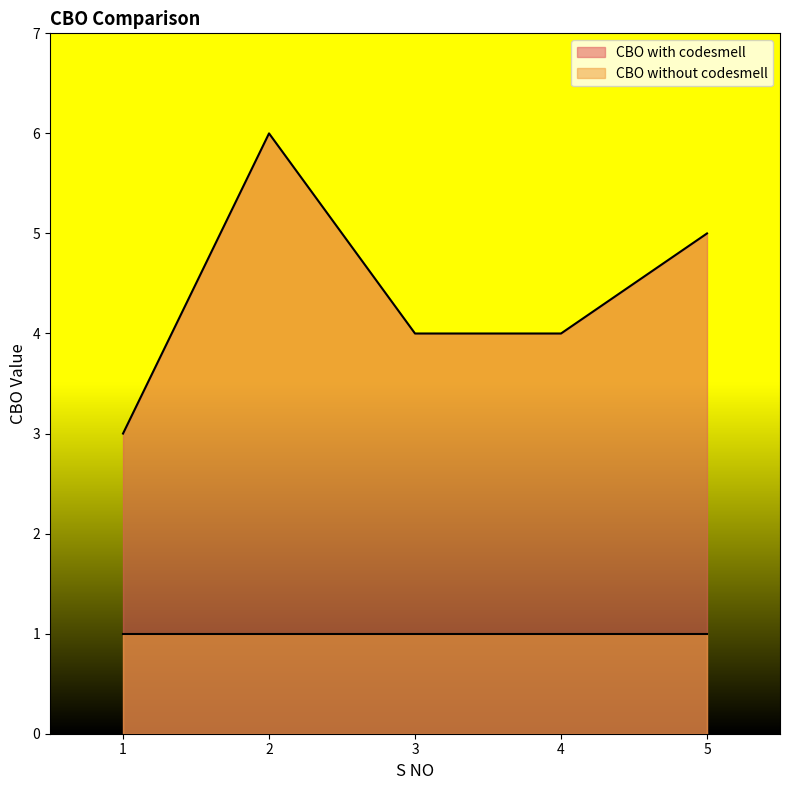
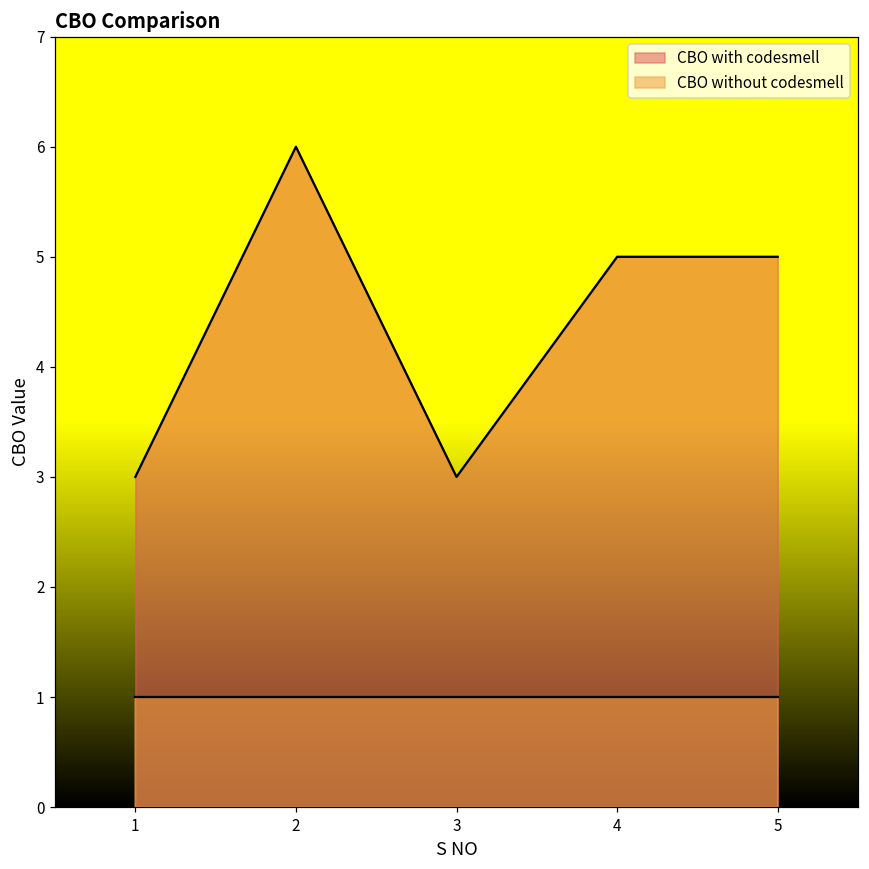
CBO with codesmell, 3: 4 -> 3
CBO with codesmell, 4: 4 -> 5
